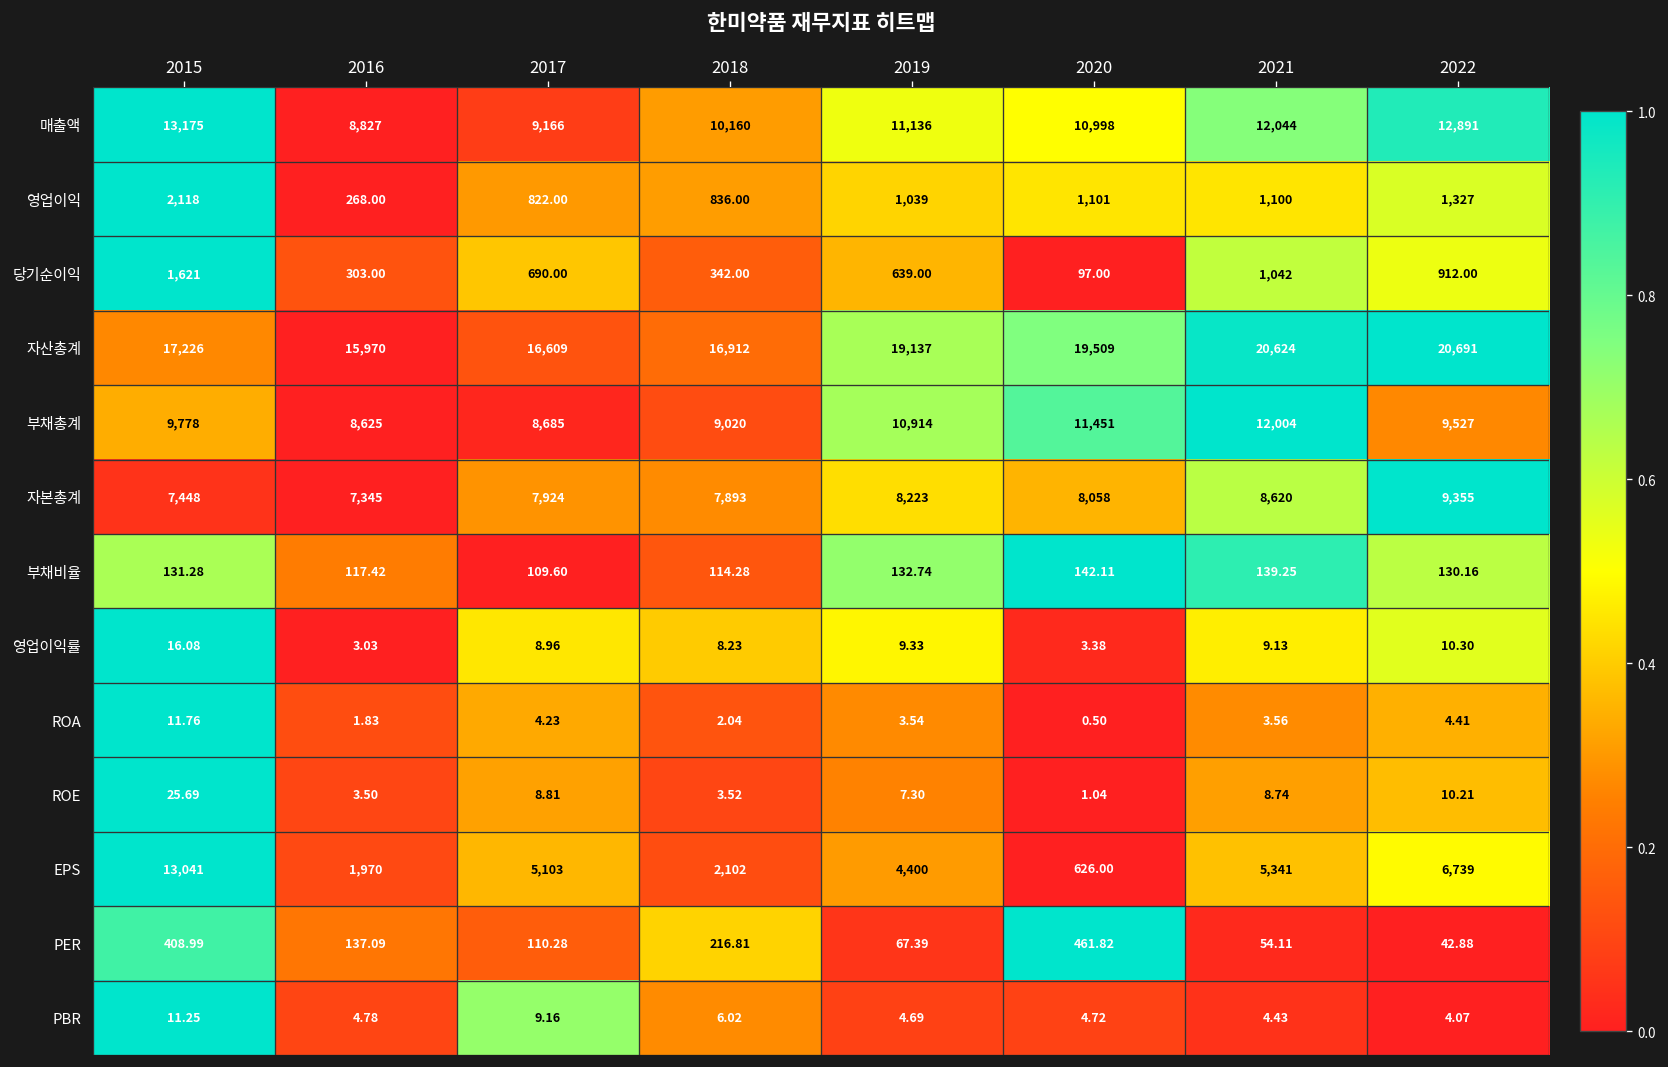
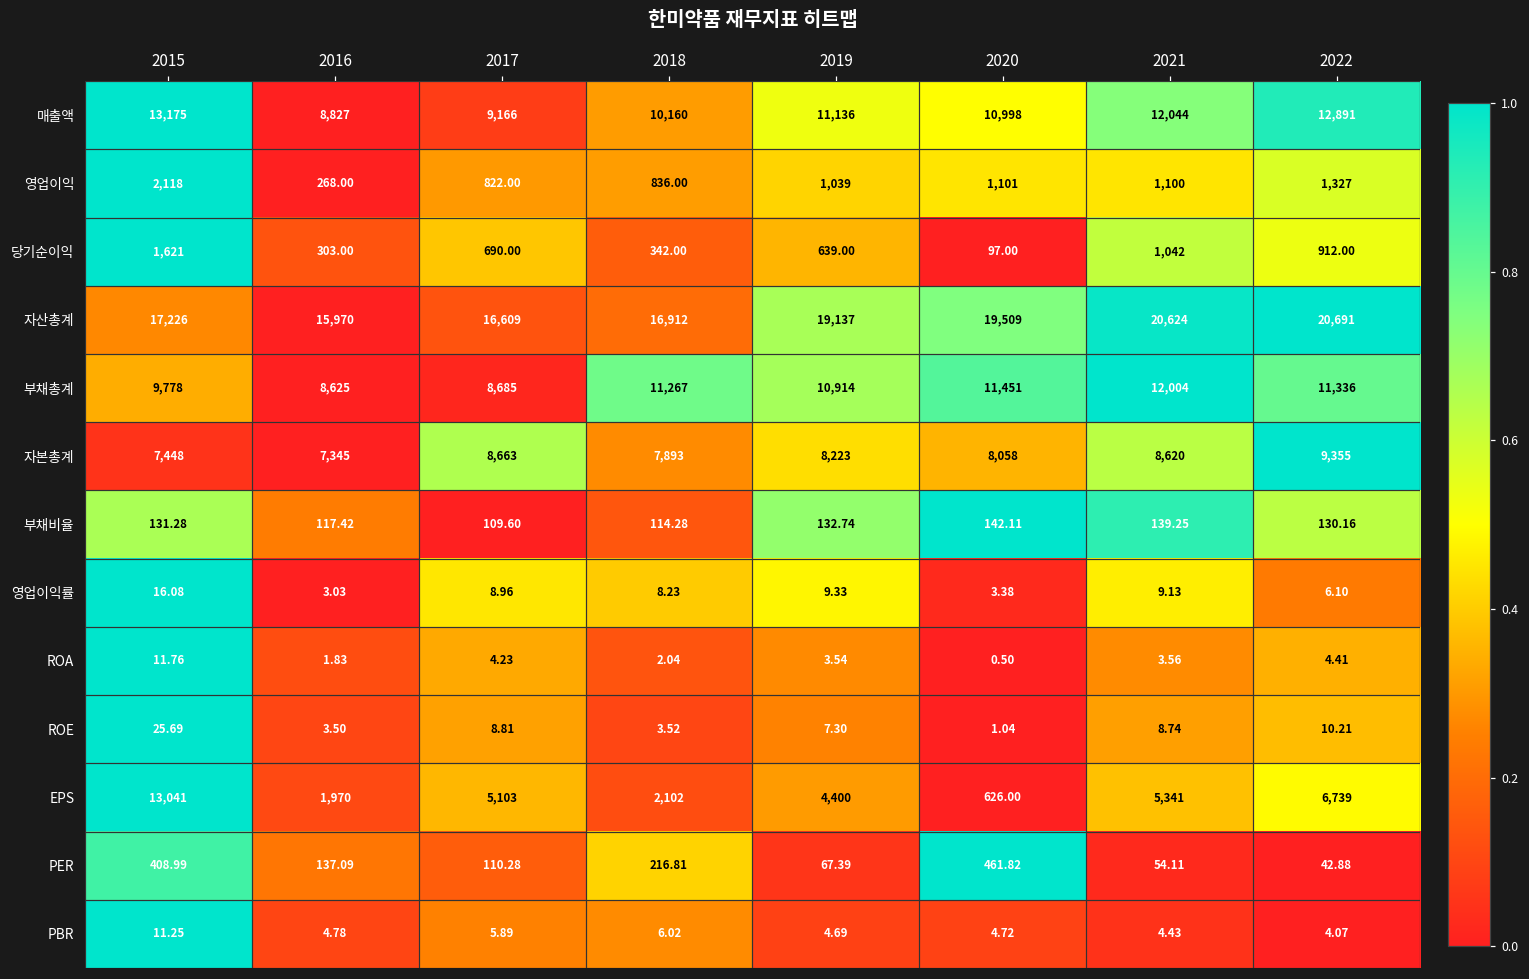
부채총계, 2018: 9,020 -> 11,267
부채총계, 2022: 9,527 -> 11,336
자본총계, 2017: 7,924 -> 8,663
영업이익률, 2022: 10.30 -> 6.10
PBR, 2017: 9.16 -> 5.89
